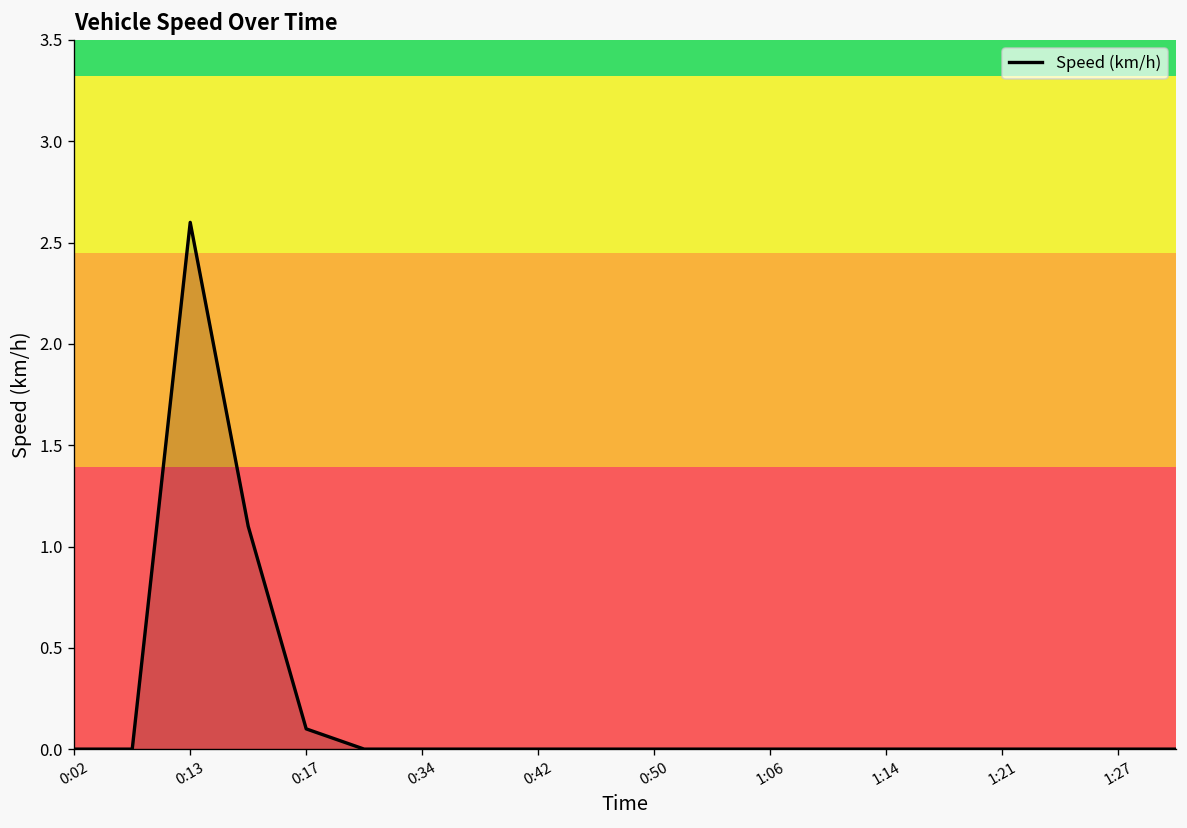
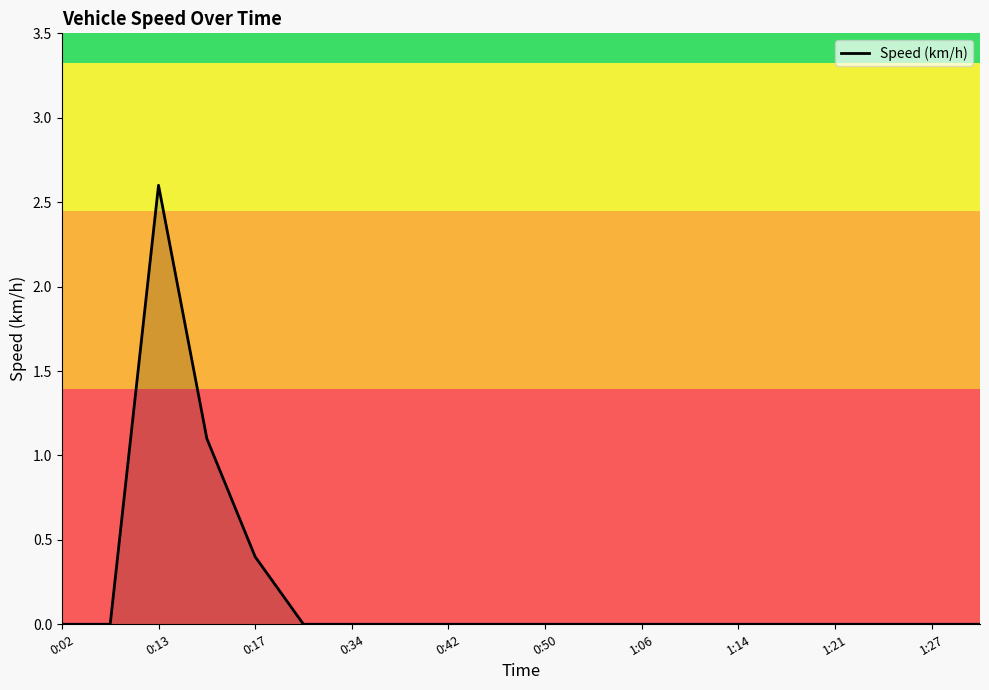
0:17: 0.1 -> 0.4
